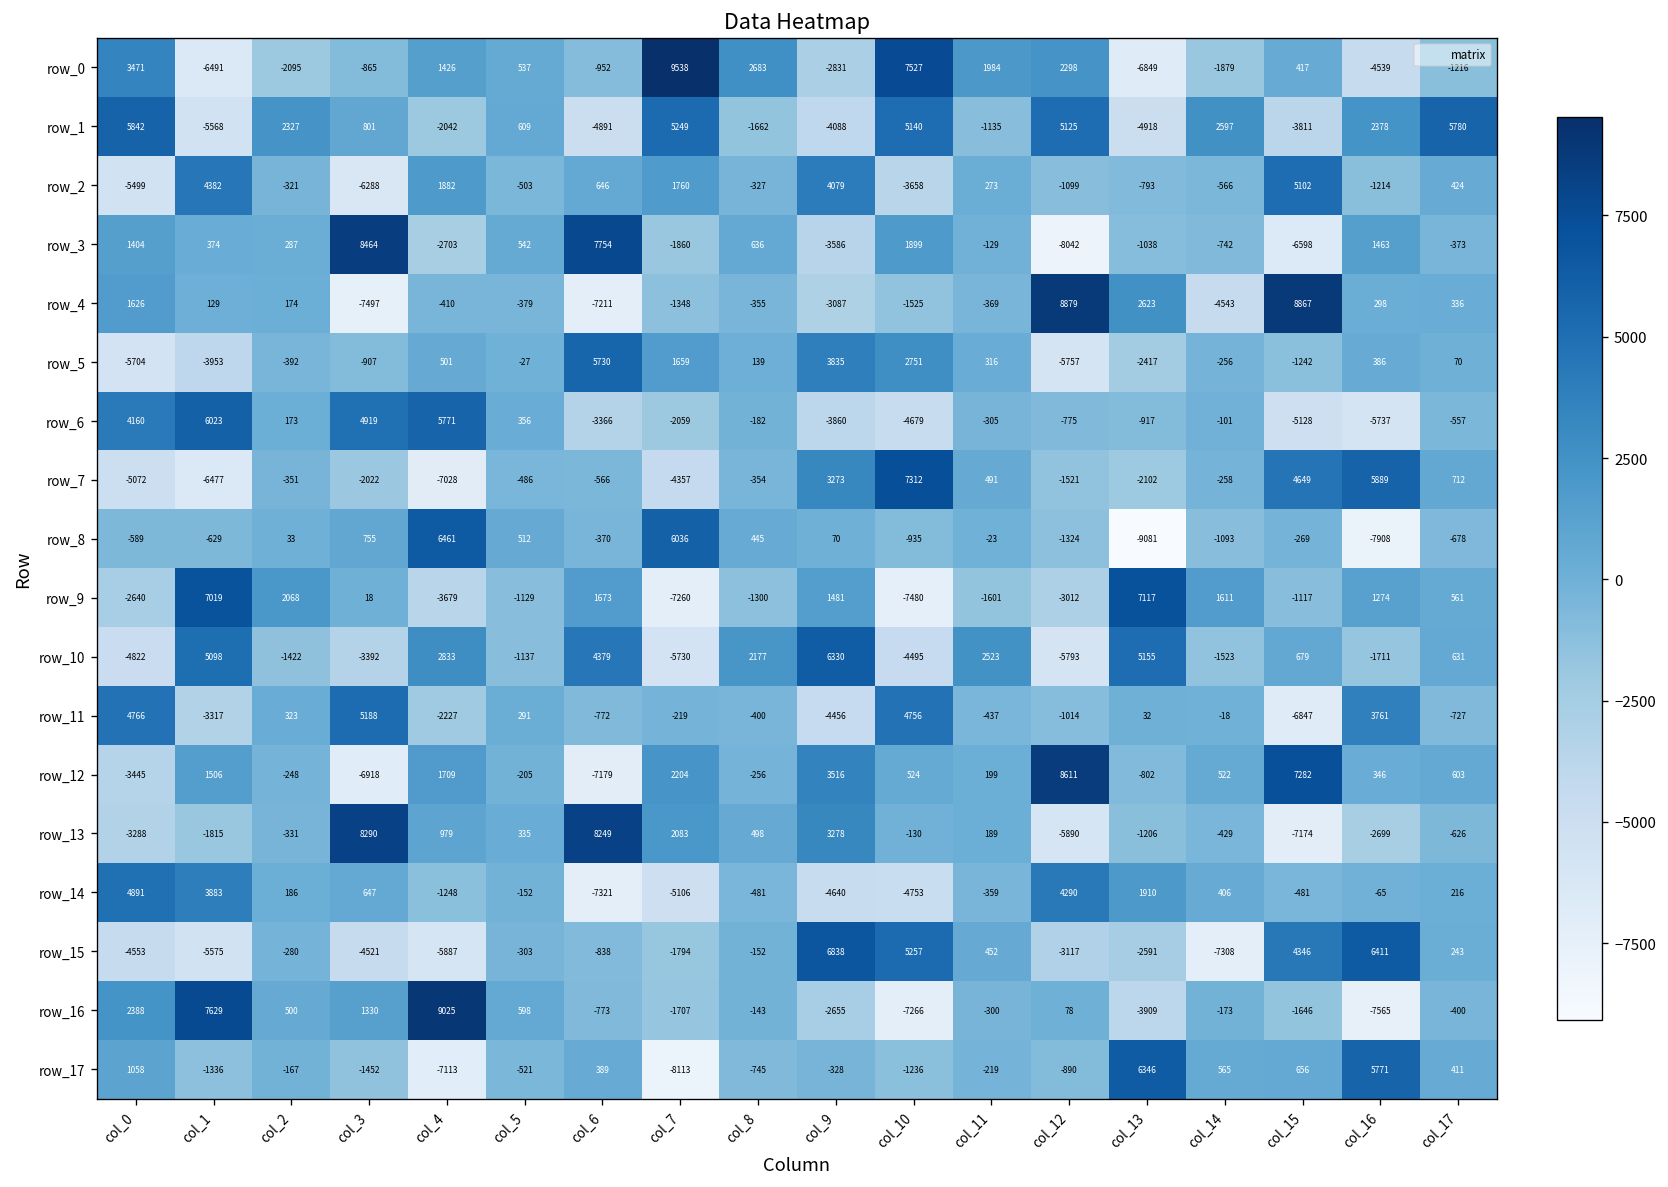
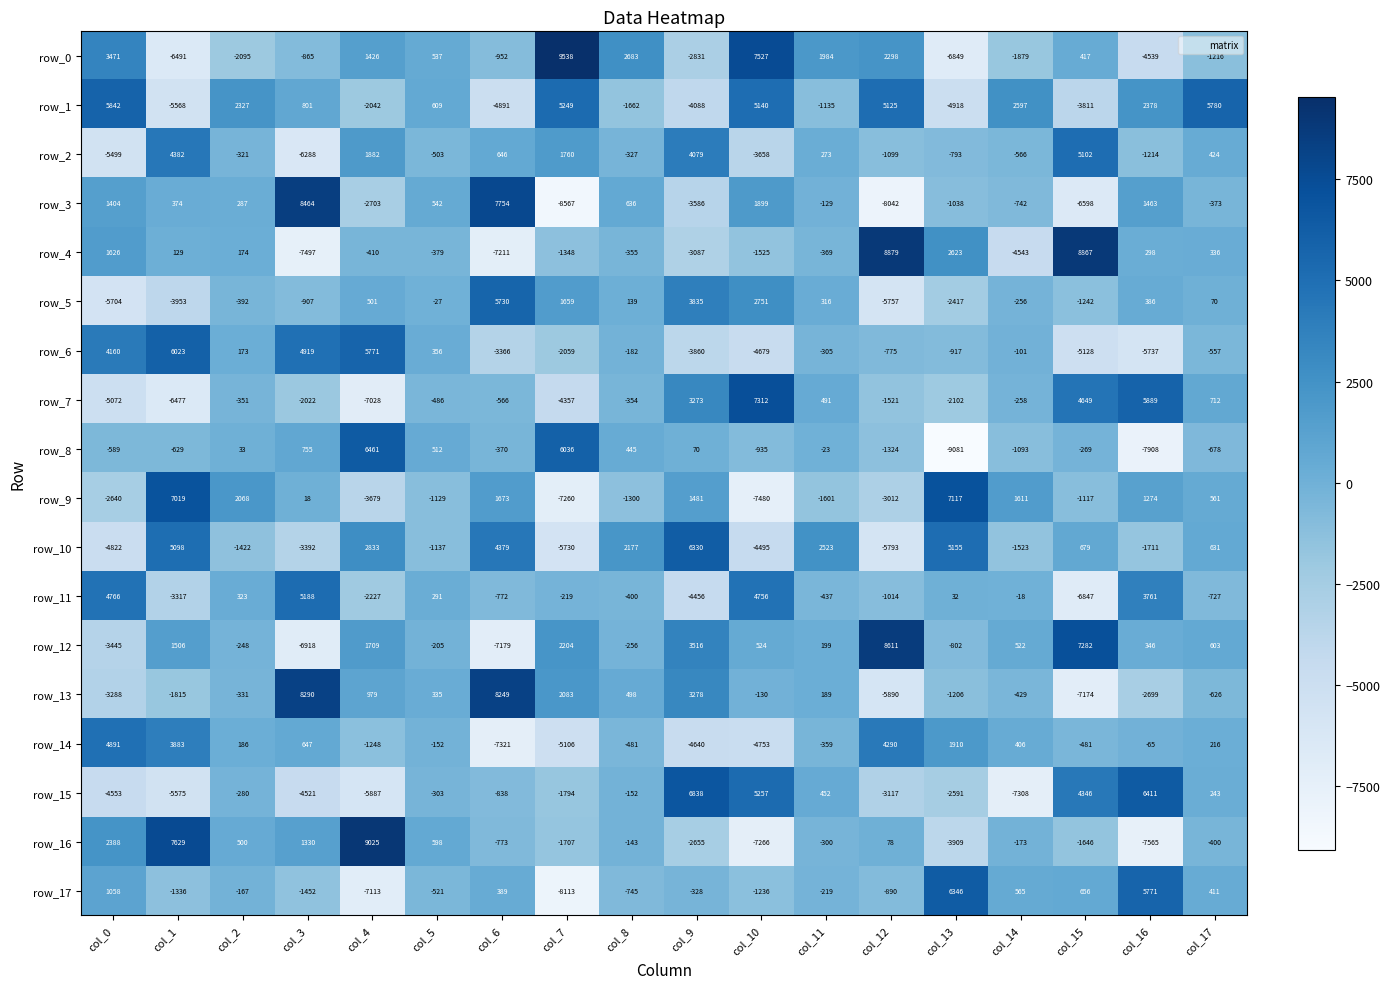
row_3, col_7: -1860 -> -8567
